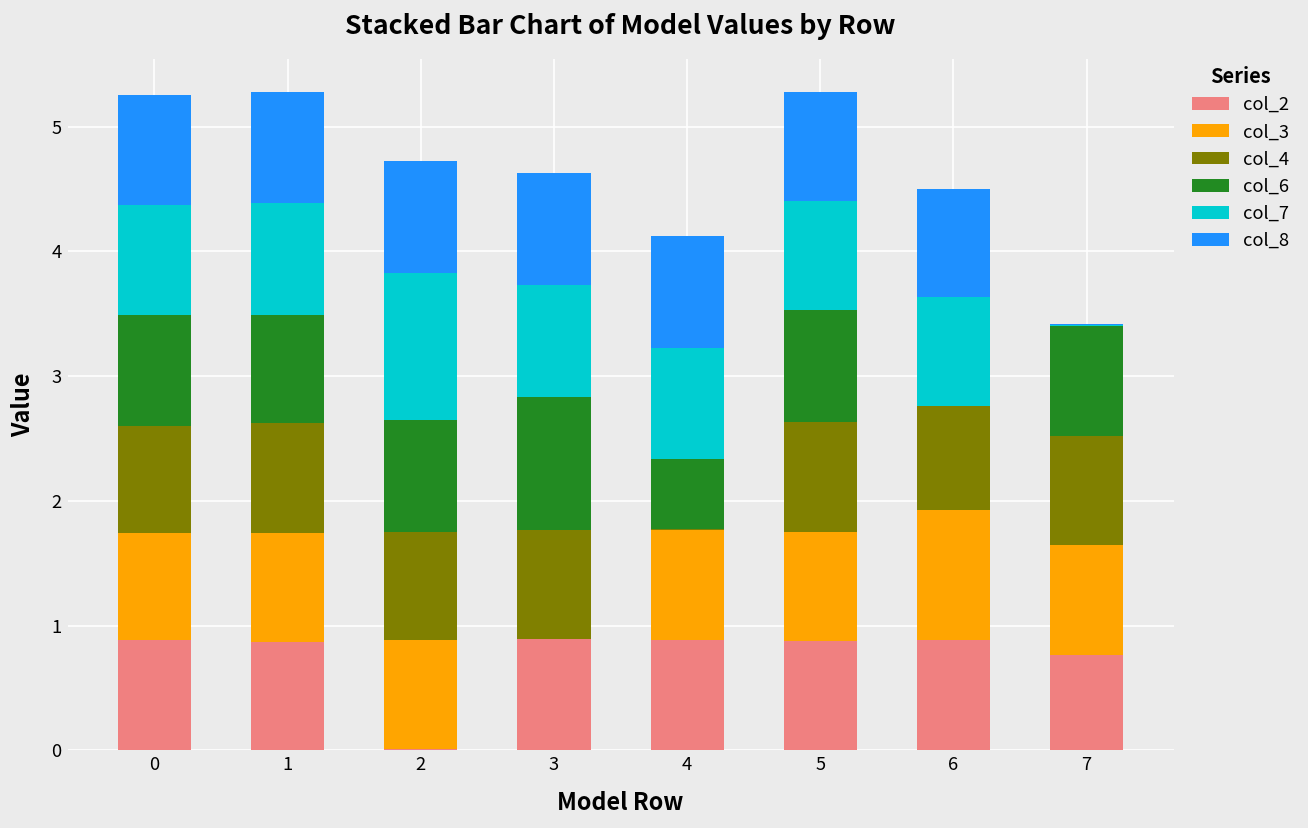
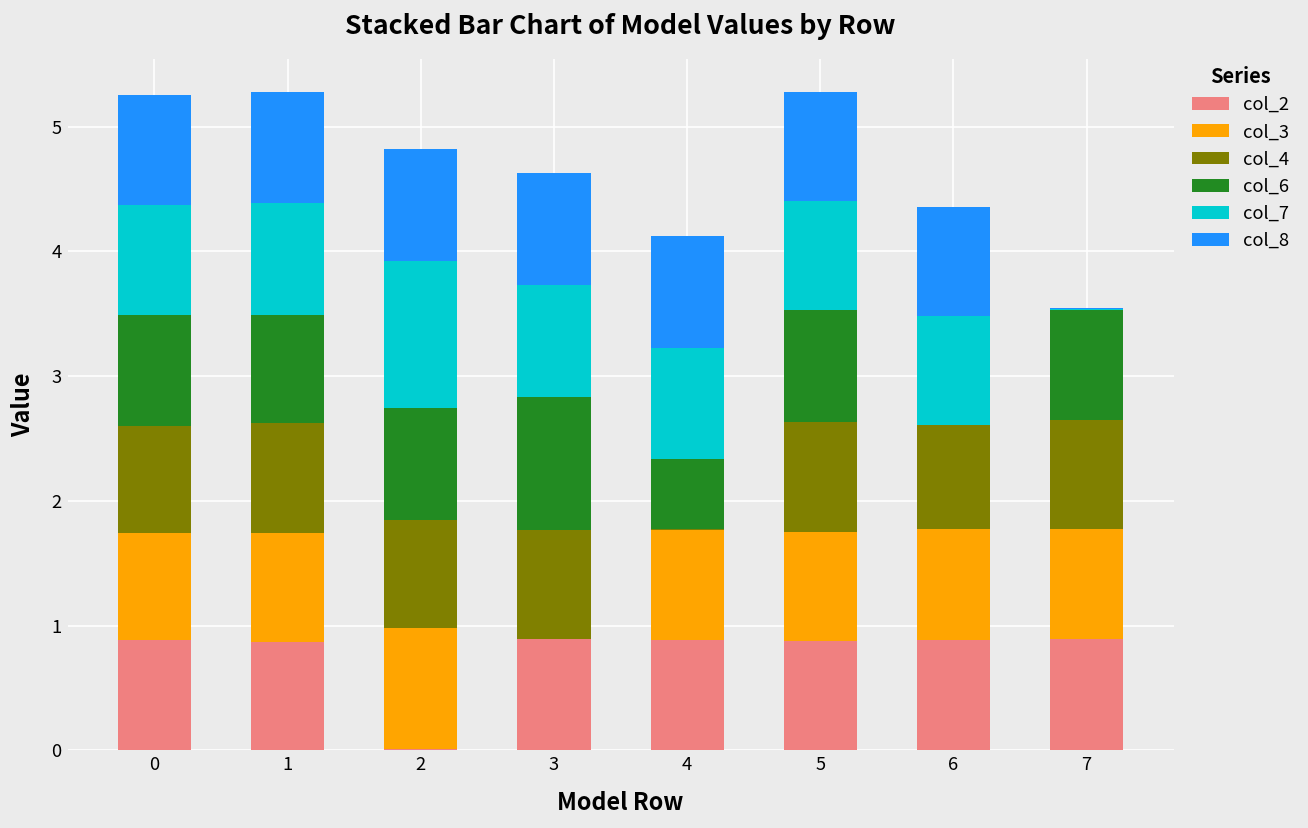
col_3, 2: 0.88 -> 0.97
col_3, 6: 1.04 -> 0.89
col_2, 7: 0.77 -> 0.90
